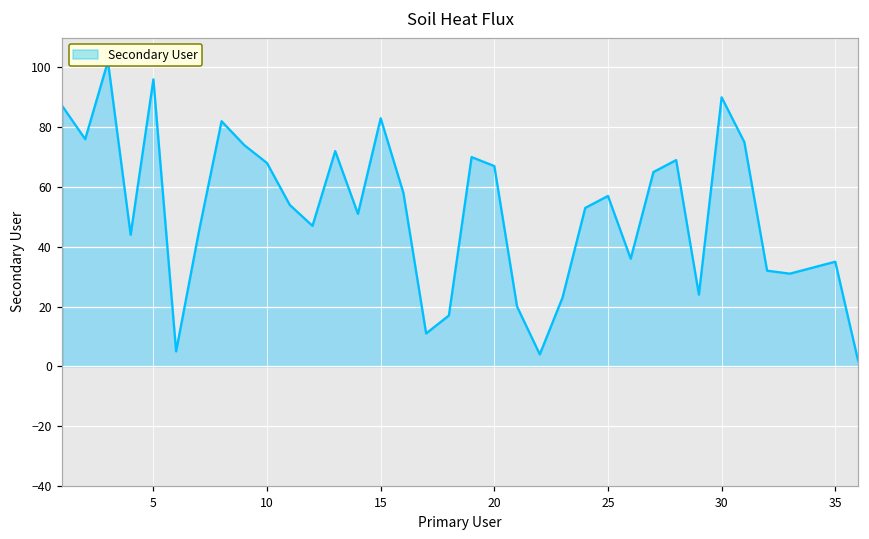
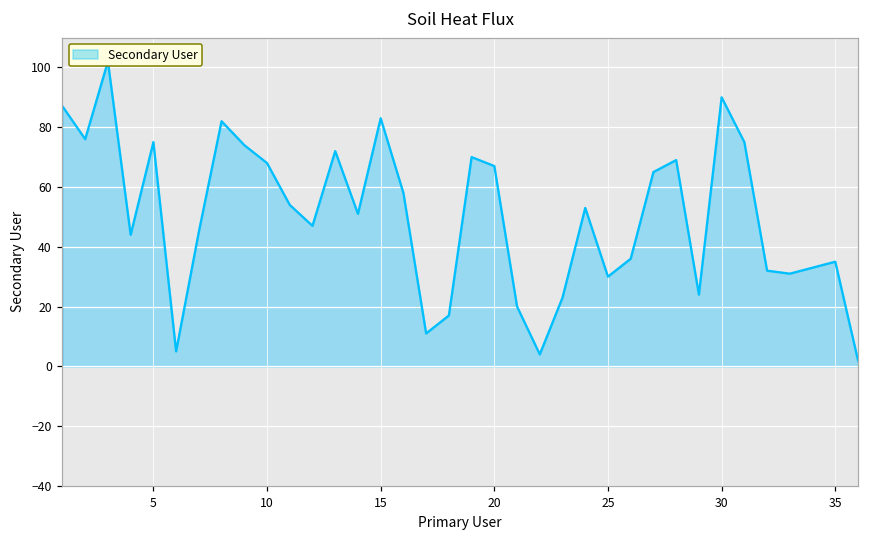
5: 96 -> 75
25: 57 -> 30
